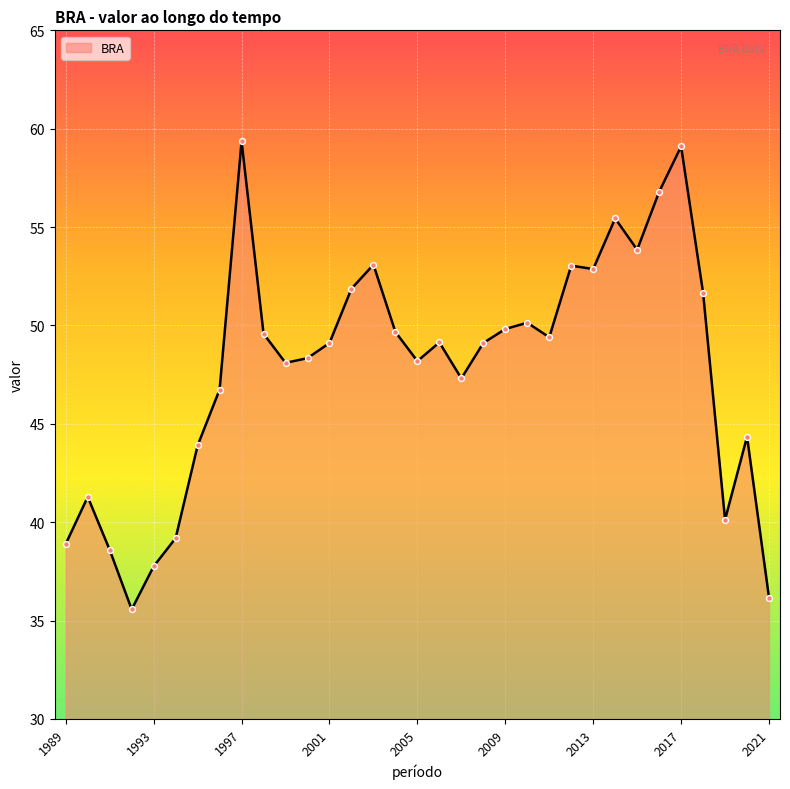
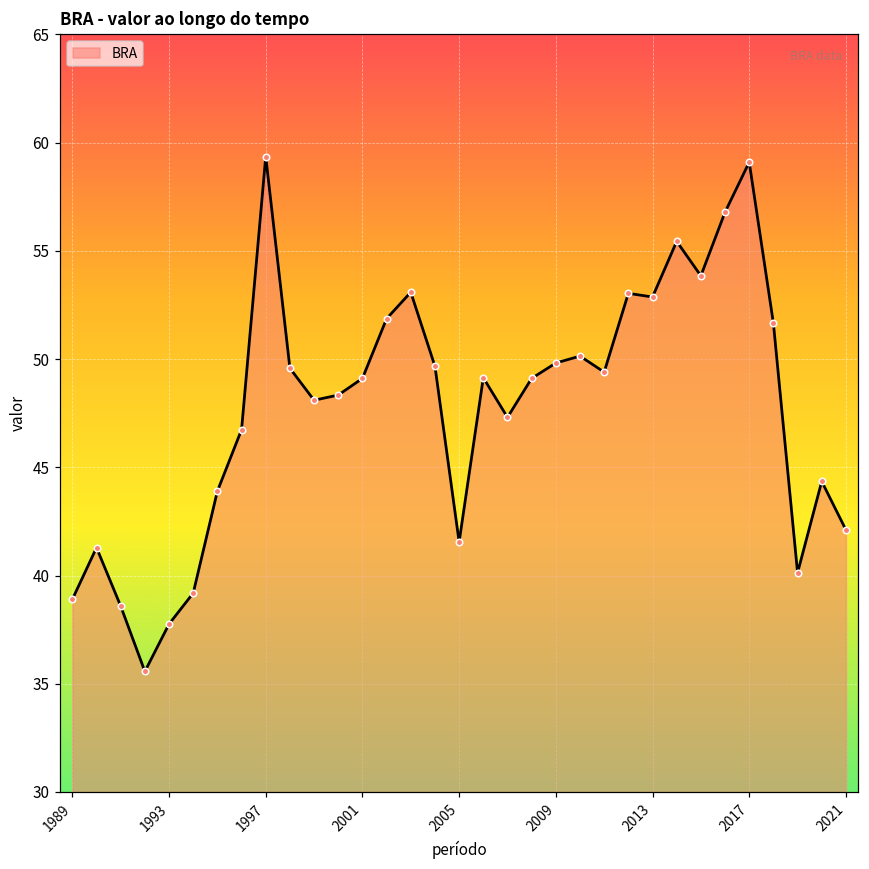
2005: 48.2 -> 41.6
2021: 36.2 -> 42.1
